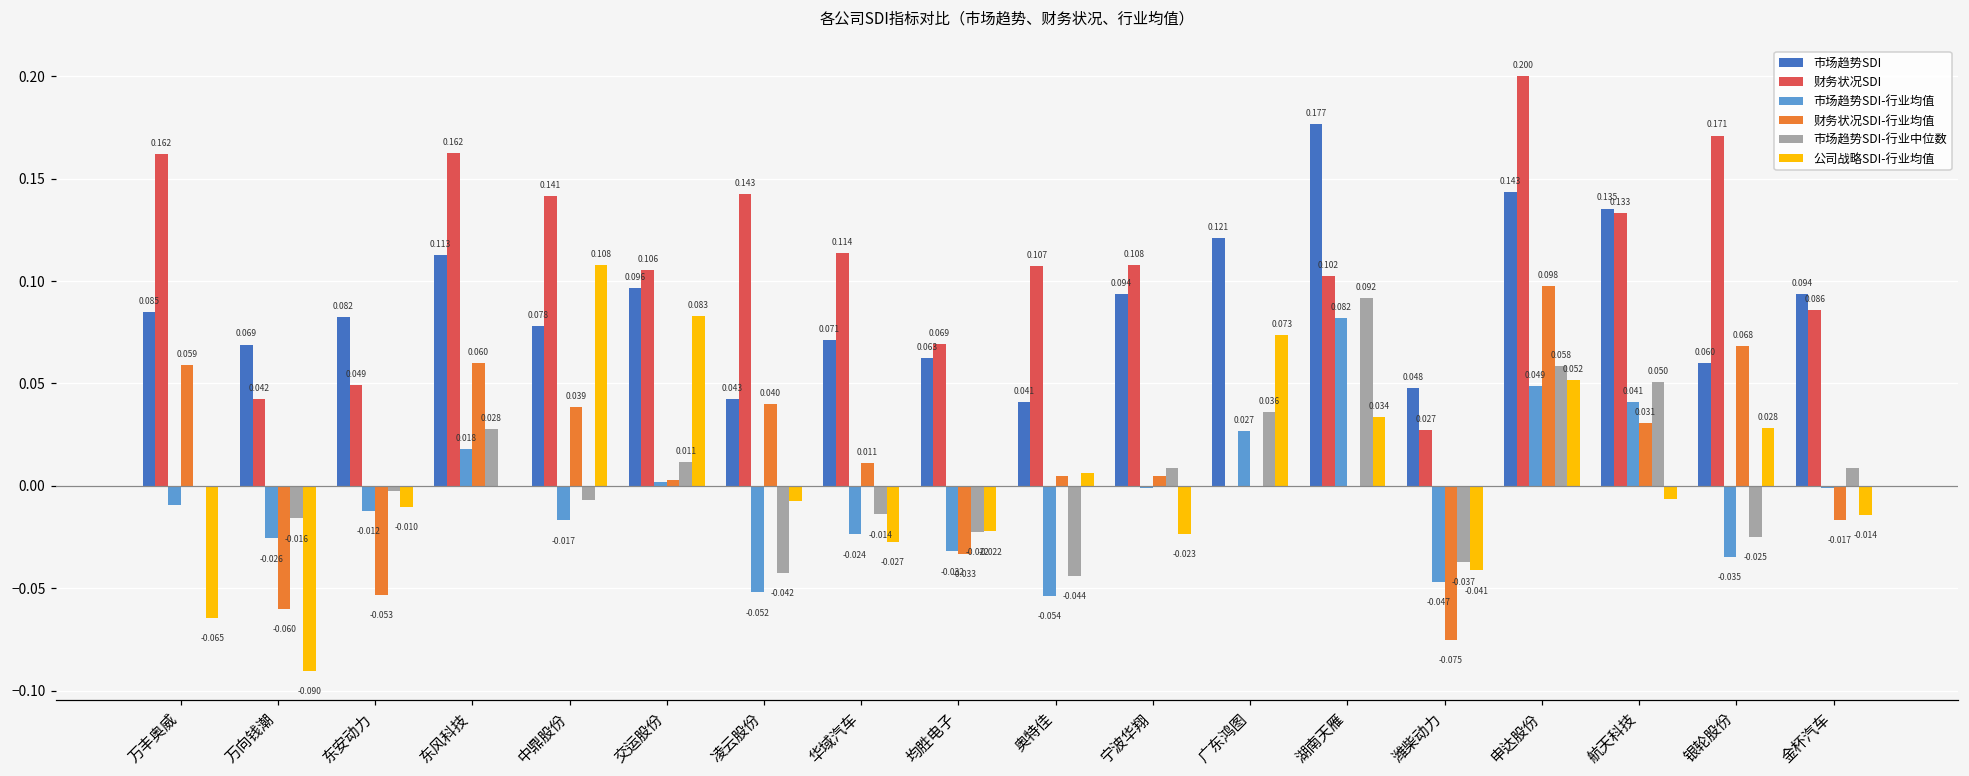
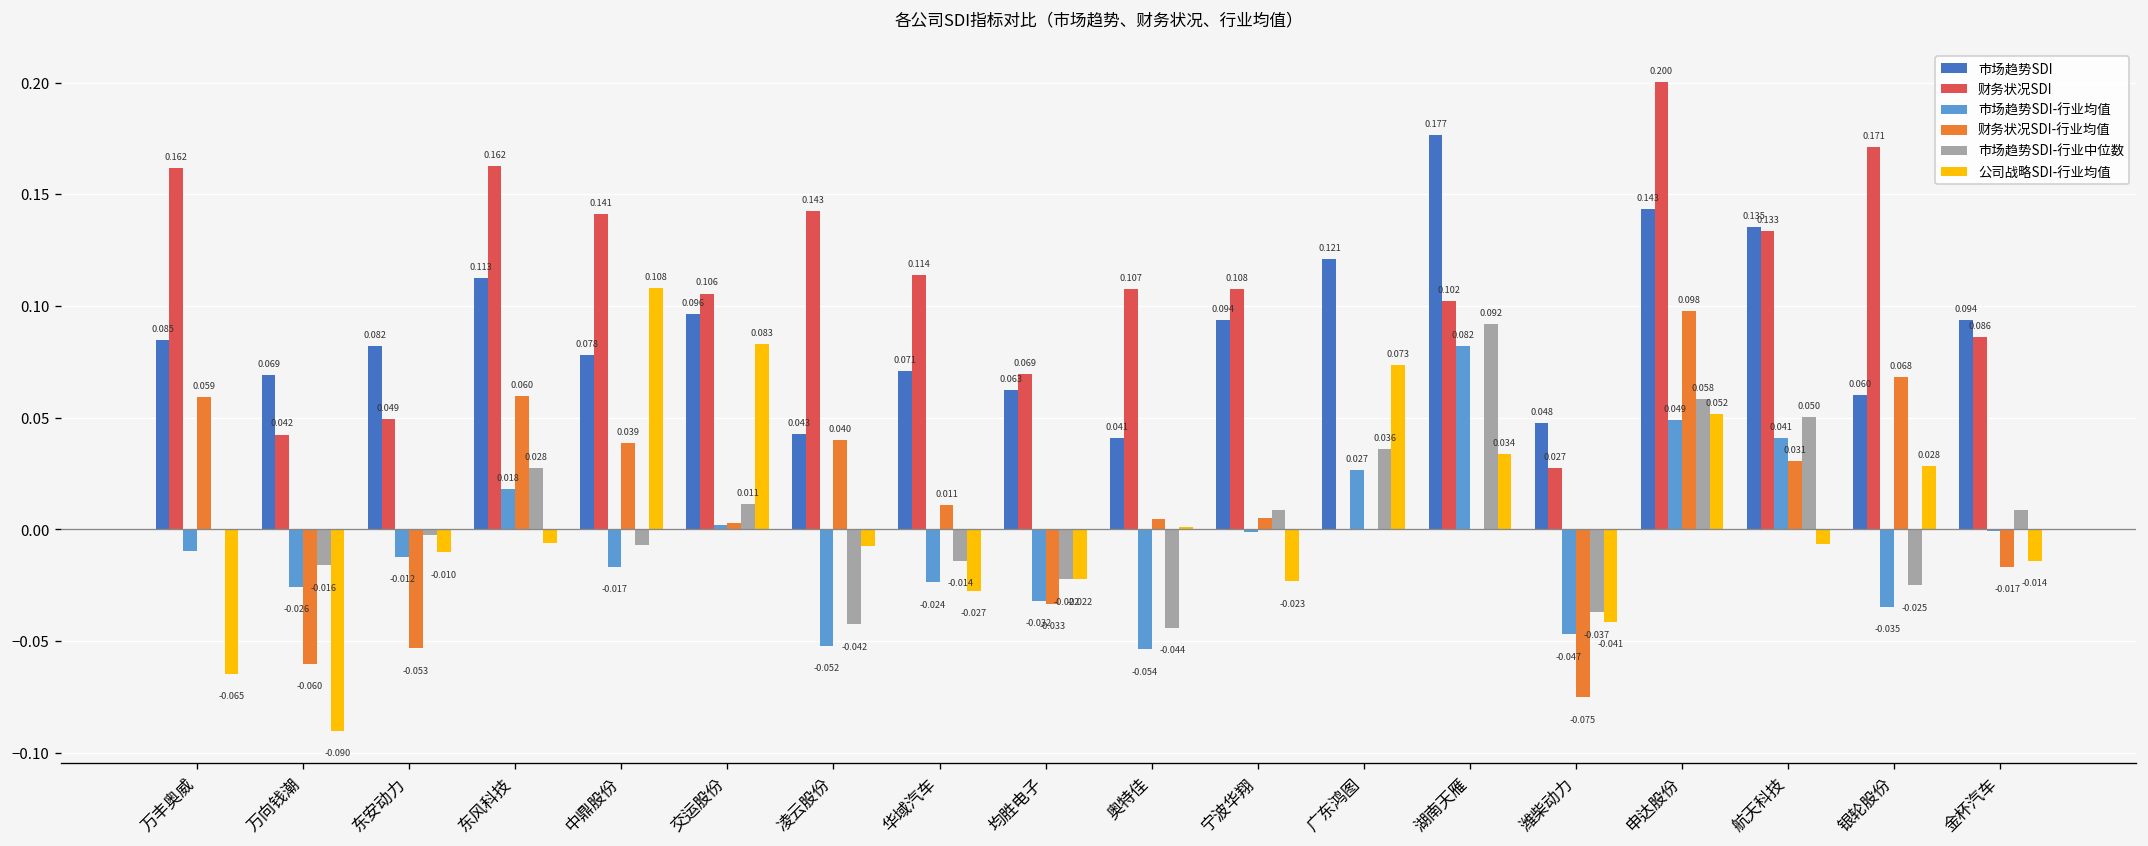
公司战略SDI-行业均值, 东风科技: -0.001 -> -0.006
公司战略SDI-行业均值, 奥特佳: 0.006 -> 0.001
